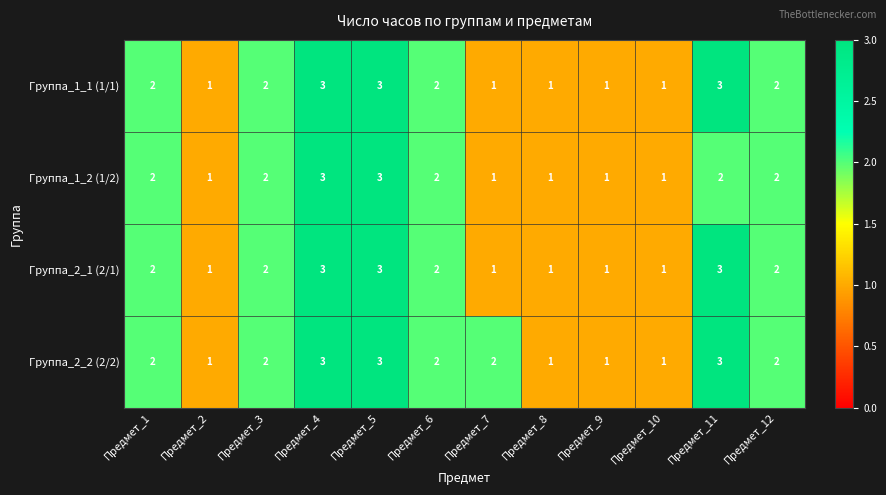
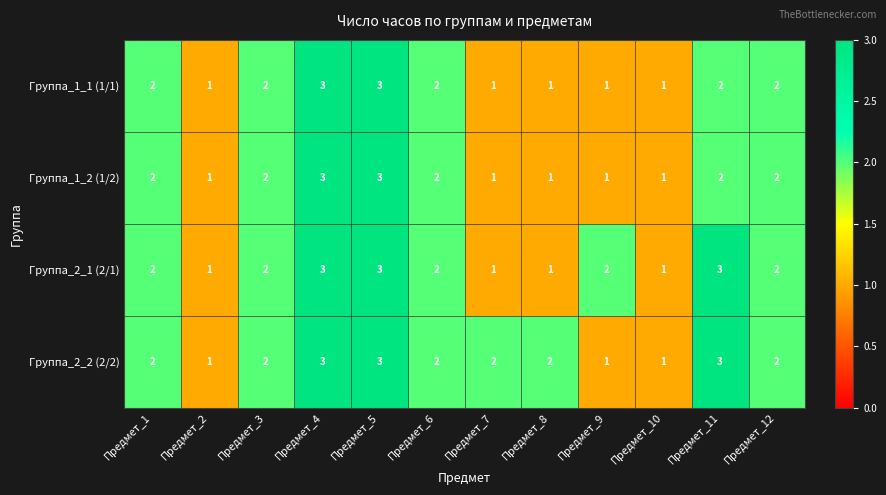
Группа_1_1 (1/1), Предмет_11: 3 -> 2
Группа_2_1 (2/1), Предмет_9: 1 -> 2
Группа_2_2 (2/2), Предмет_8: 1 -> 2
